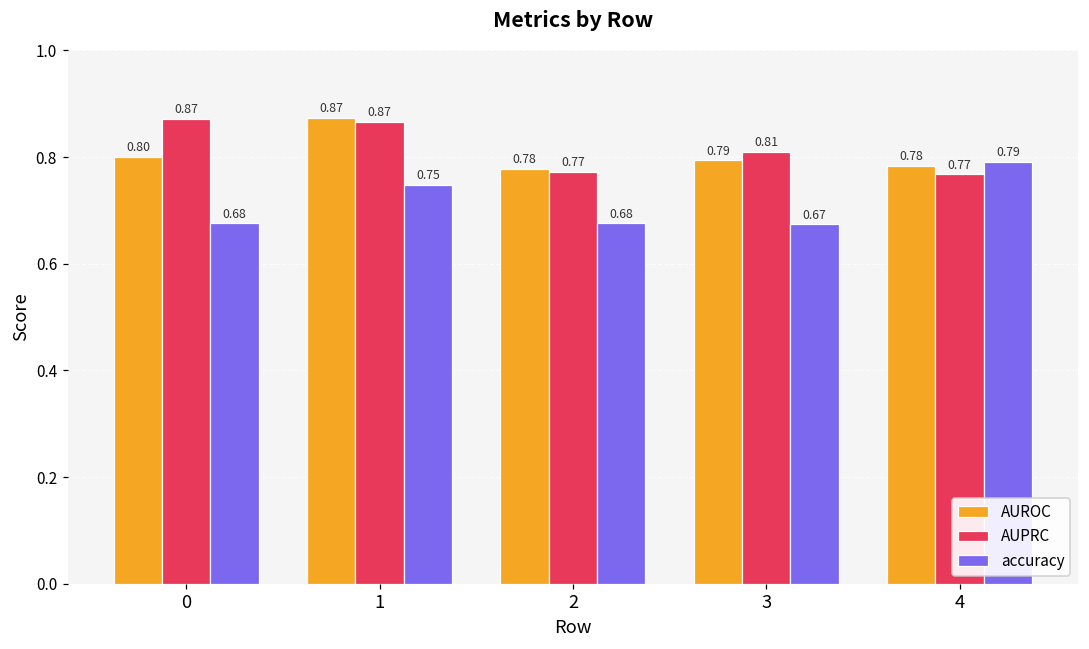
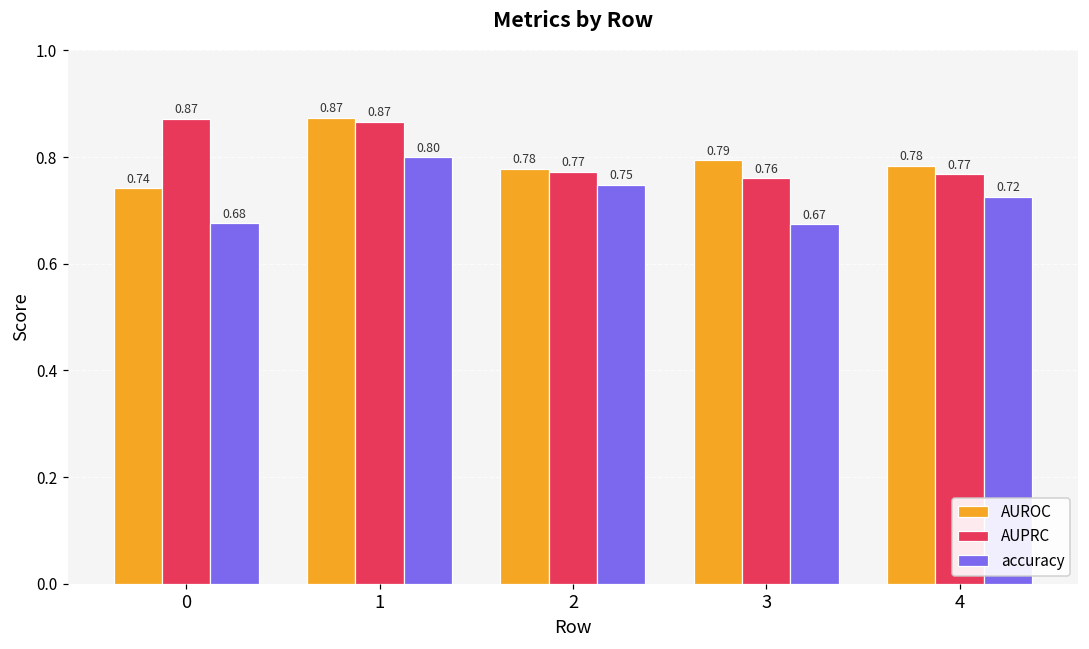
AUROC, 0: 0.80 -> 0.74
accuracy, 1: 0.75 -> 0.80
accuracy, 2: 0.68 -> 0.75
AUPRC, 3: 0.81 -> 0.76
accuracy, 4: 0.79 -> 0.72
